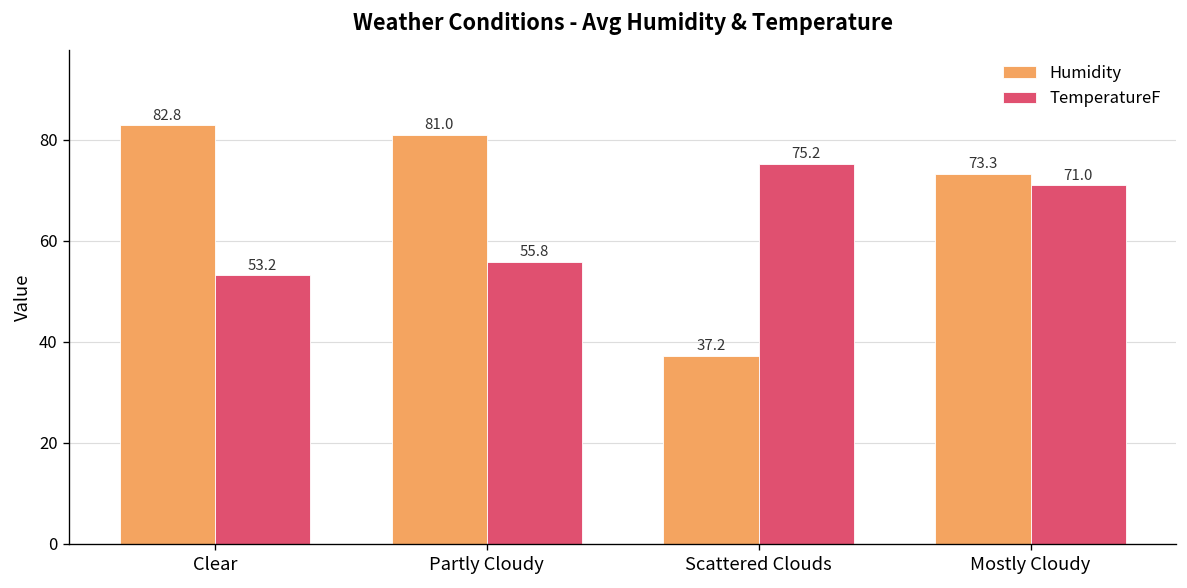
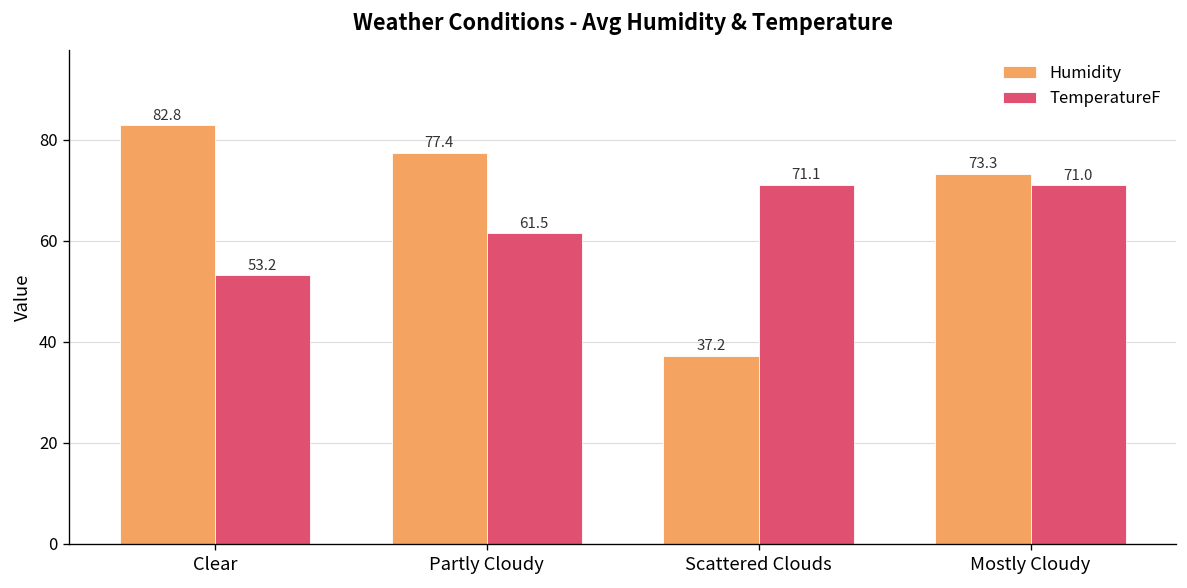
Humidity, Partly Cloudy: 81.0 -> 77.4
TemperatureF, Partly Cloudy: 55.8 -> 61.5
TemperatureF, Scattered Clouds: 75.2 -> 71.1
